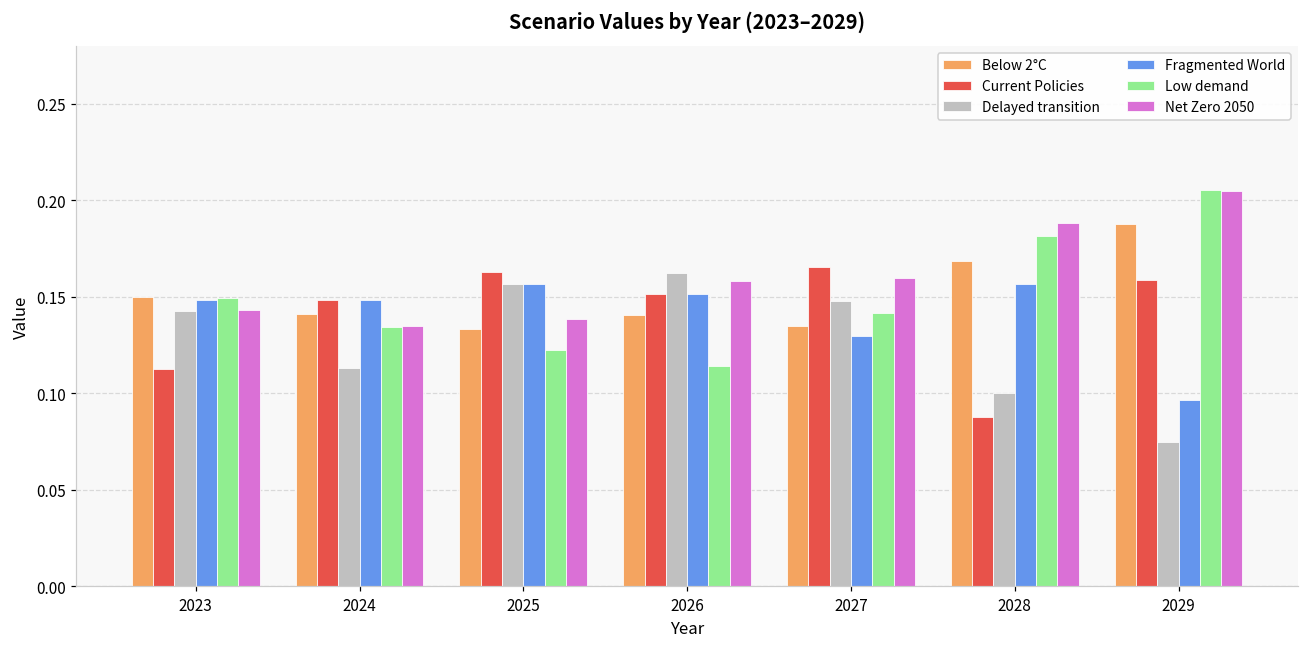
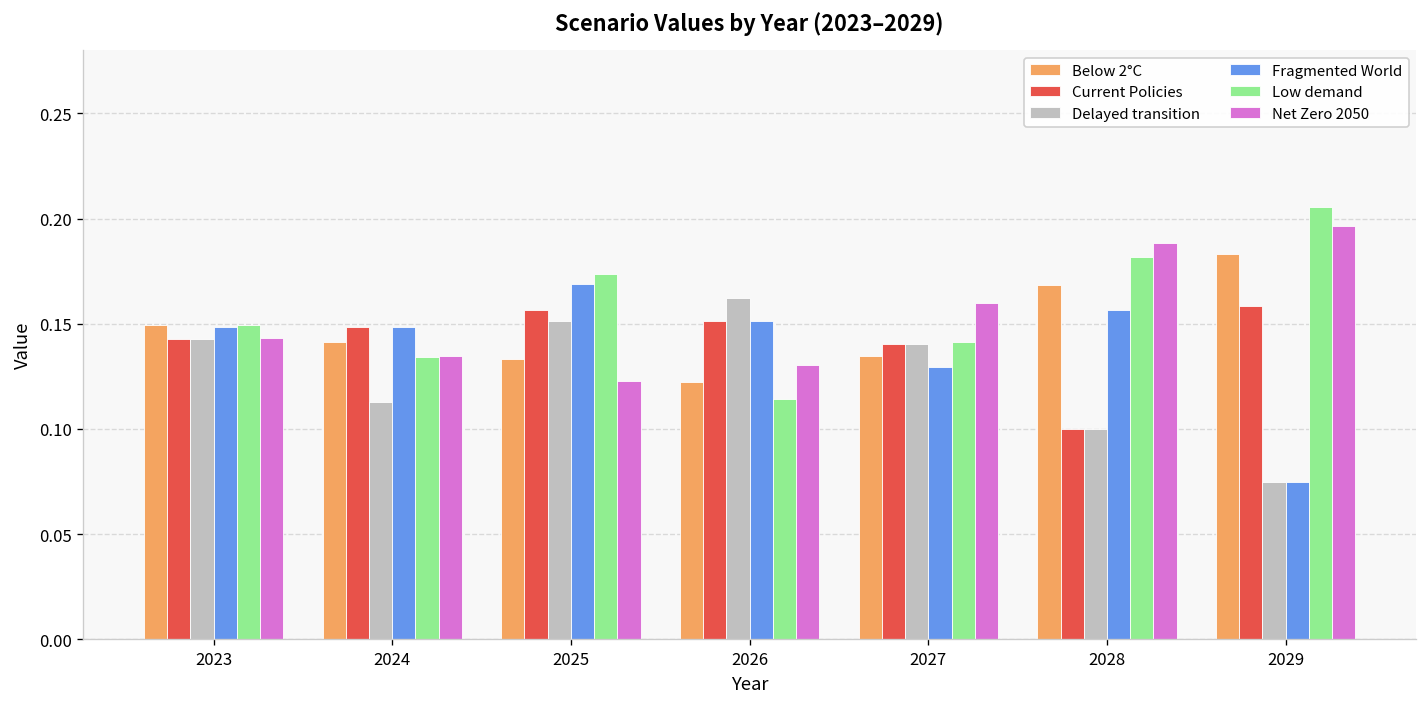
Current Policies, 2023: 0.113 -> 0.143
Current Policies, 2025: 0.163 -> 0.157
Delayed transition, 2025: 0.157 -> 0.151
Fragmented World, 2025: 0.157 -> 0.169
Low demand, 2025: 0.122 -> 0.174
Net Zero 2050, 2025: 0.139 -> 0.123
Below 2°C, 2026: 0.140 -> 0.122
Net Zero 2050, 2026: 0.158 -> 0.130
Current Policies, 2027: 0.166 -> 0.141
Delayed transition, 2027: 0.148 -> 0.141
Current Policies, 2028: 0.087 -> 0.100
Below 2°C, 2029: 0.188 -> 0.183
Fragmented World, 2029: 0.096 -> 0.075
Net Zero 2050, 2029: 0.205 -> 0.196
